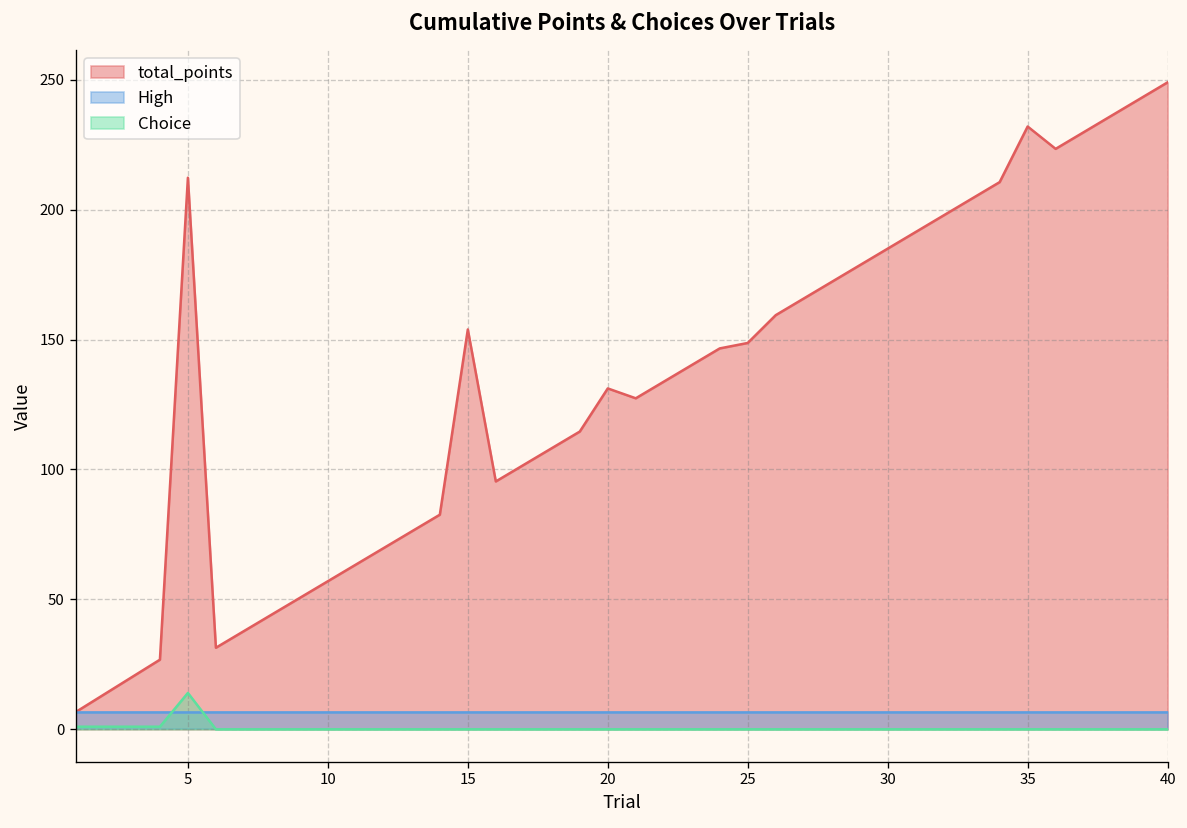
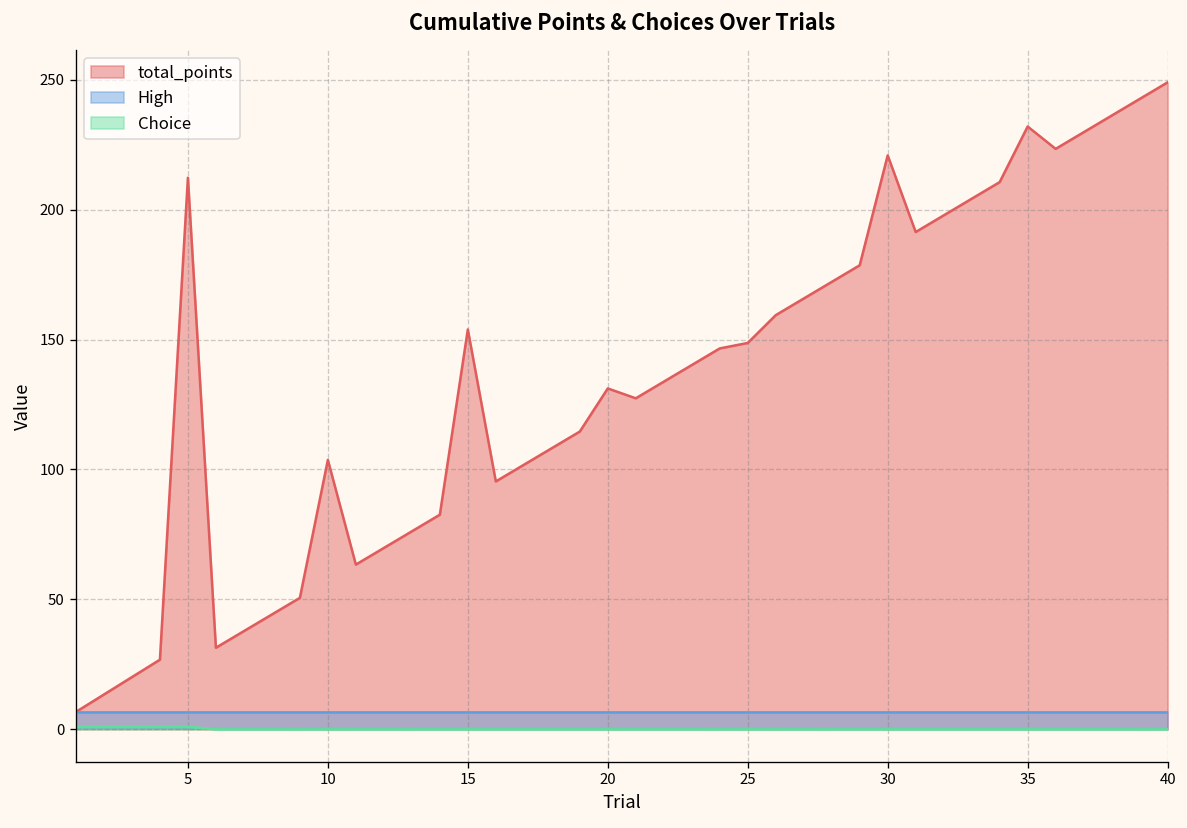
Choice, 5: 14 -> 1
total_points, 10: 57 -> 104
total_points, 30: 185 -> 221
